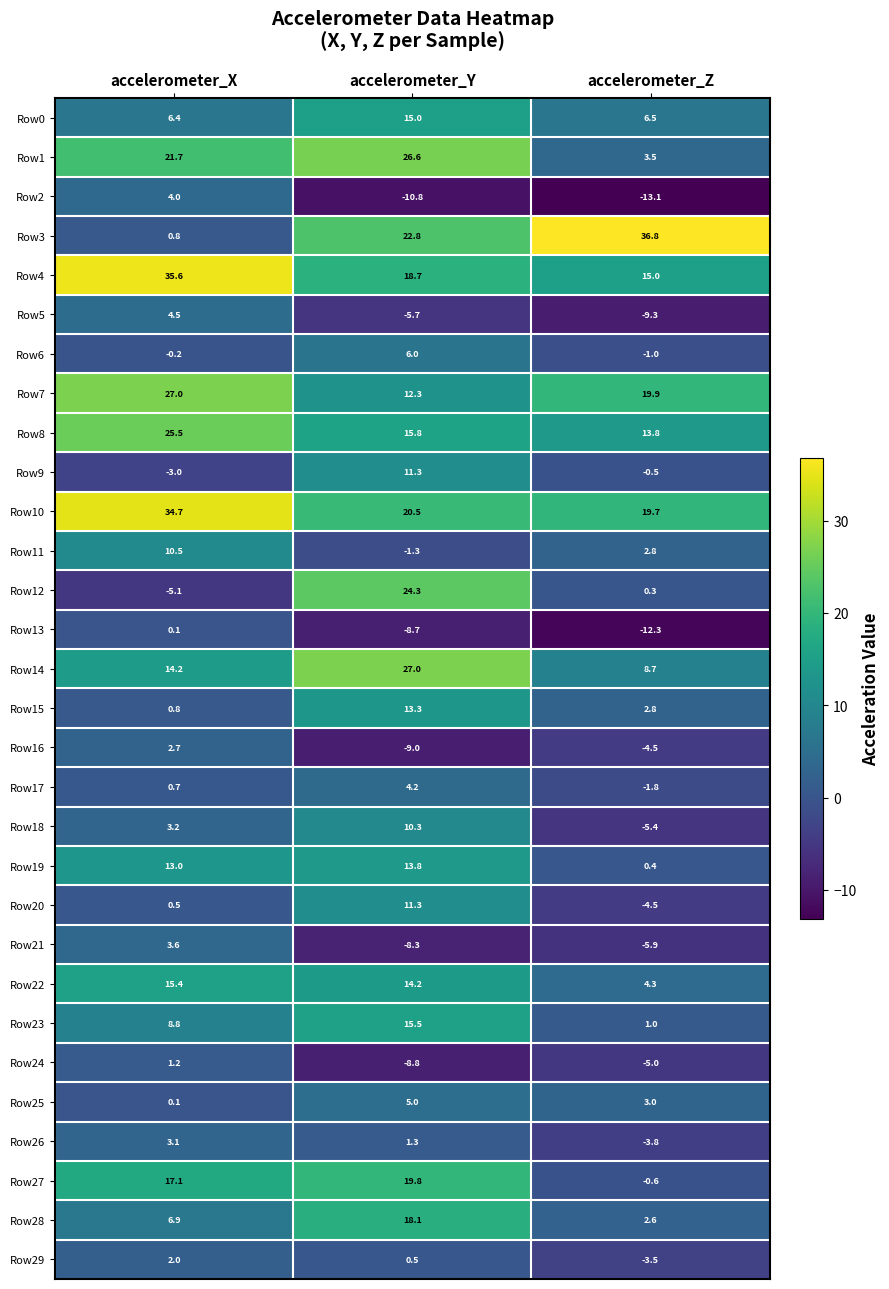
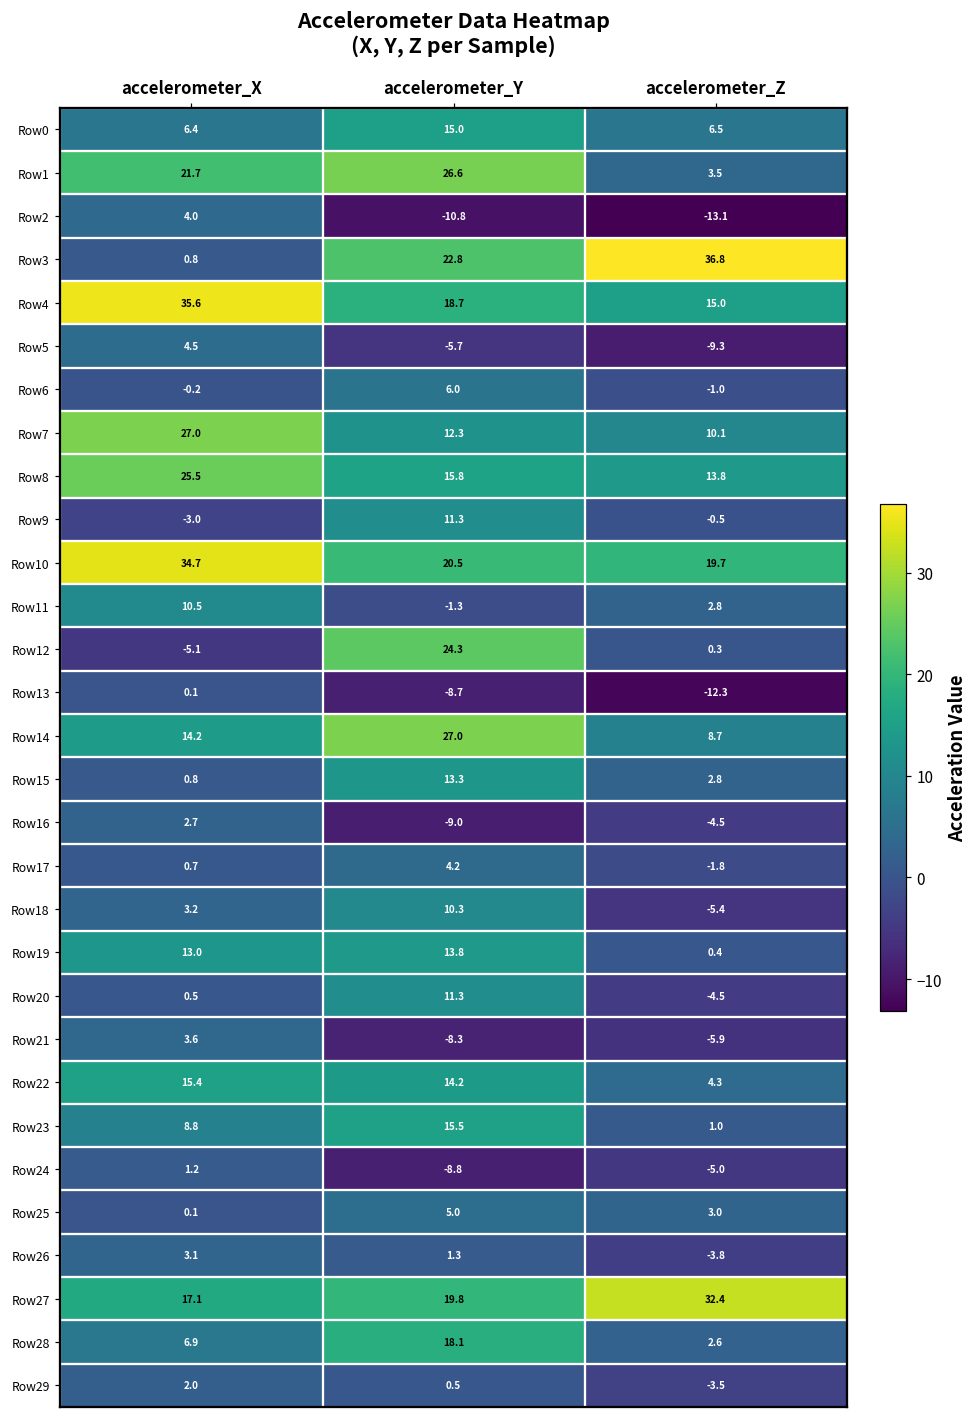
Row7, accelerometer_Z: 19.9 -> 10.1
Row27, accelerometer_Z: -0.6 -> 32.4
